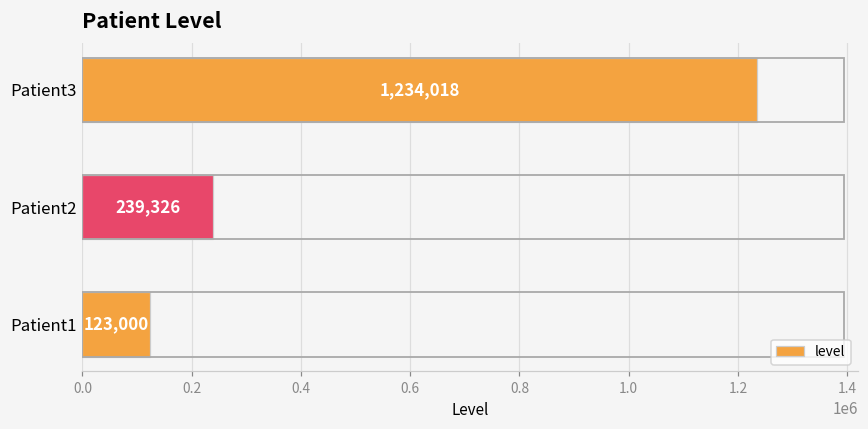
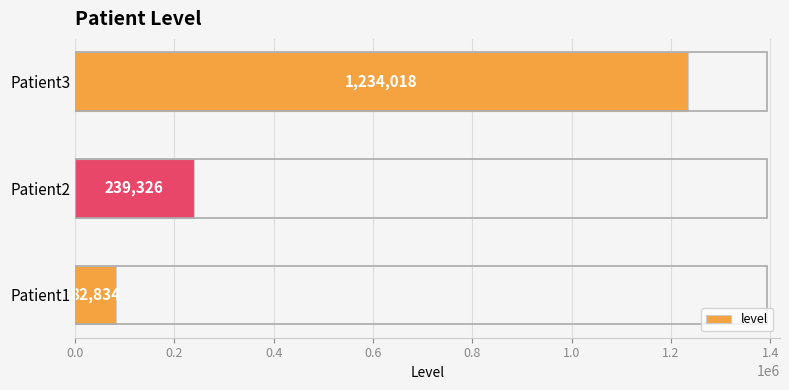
Patient1: 123,000 -> 82,834
